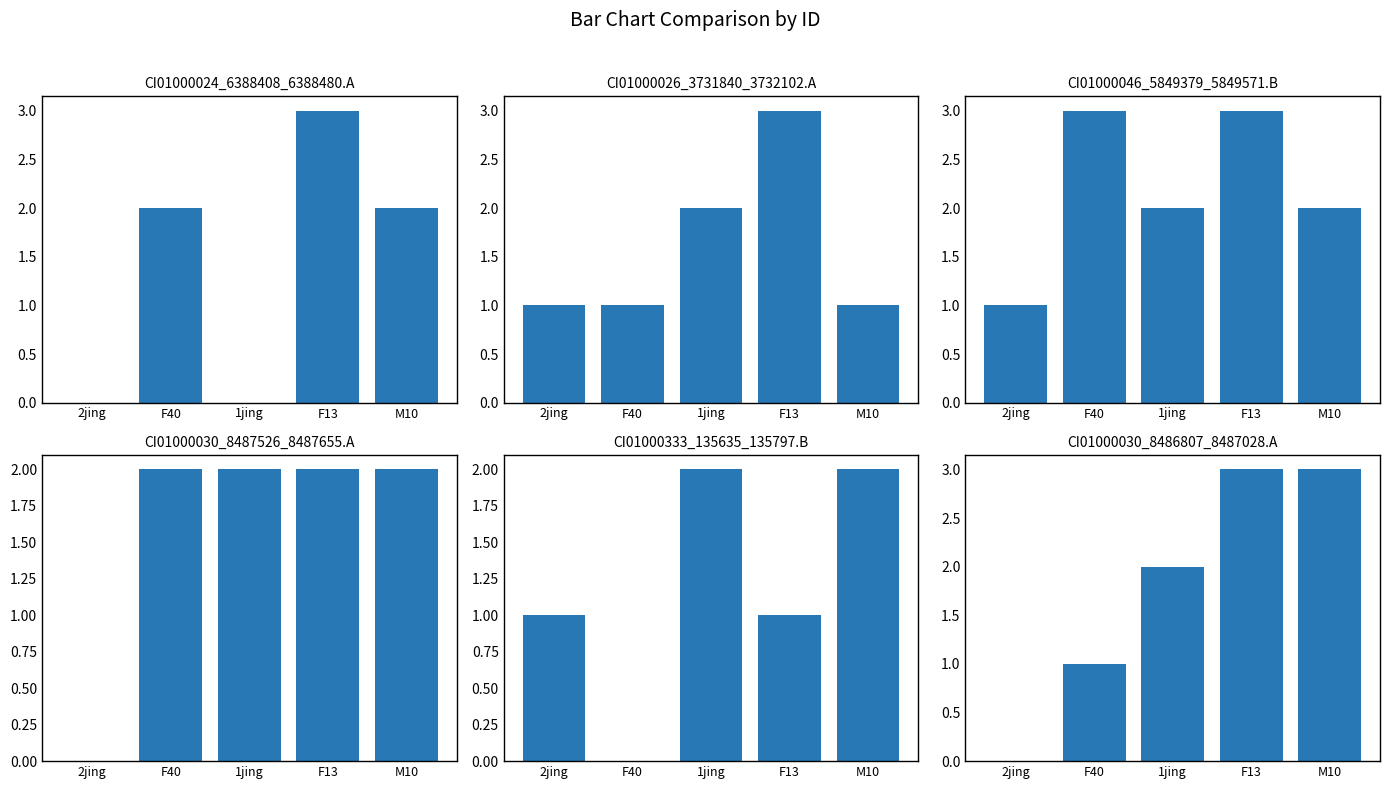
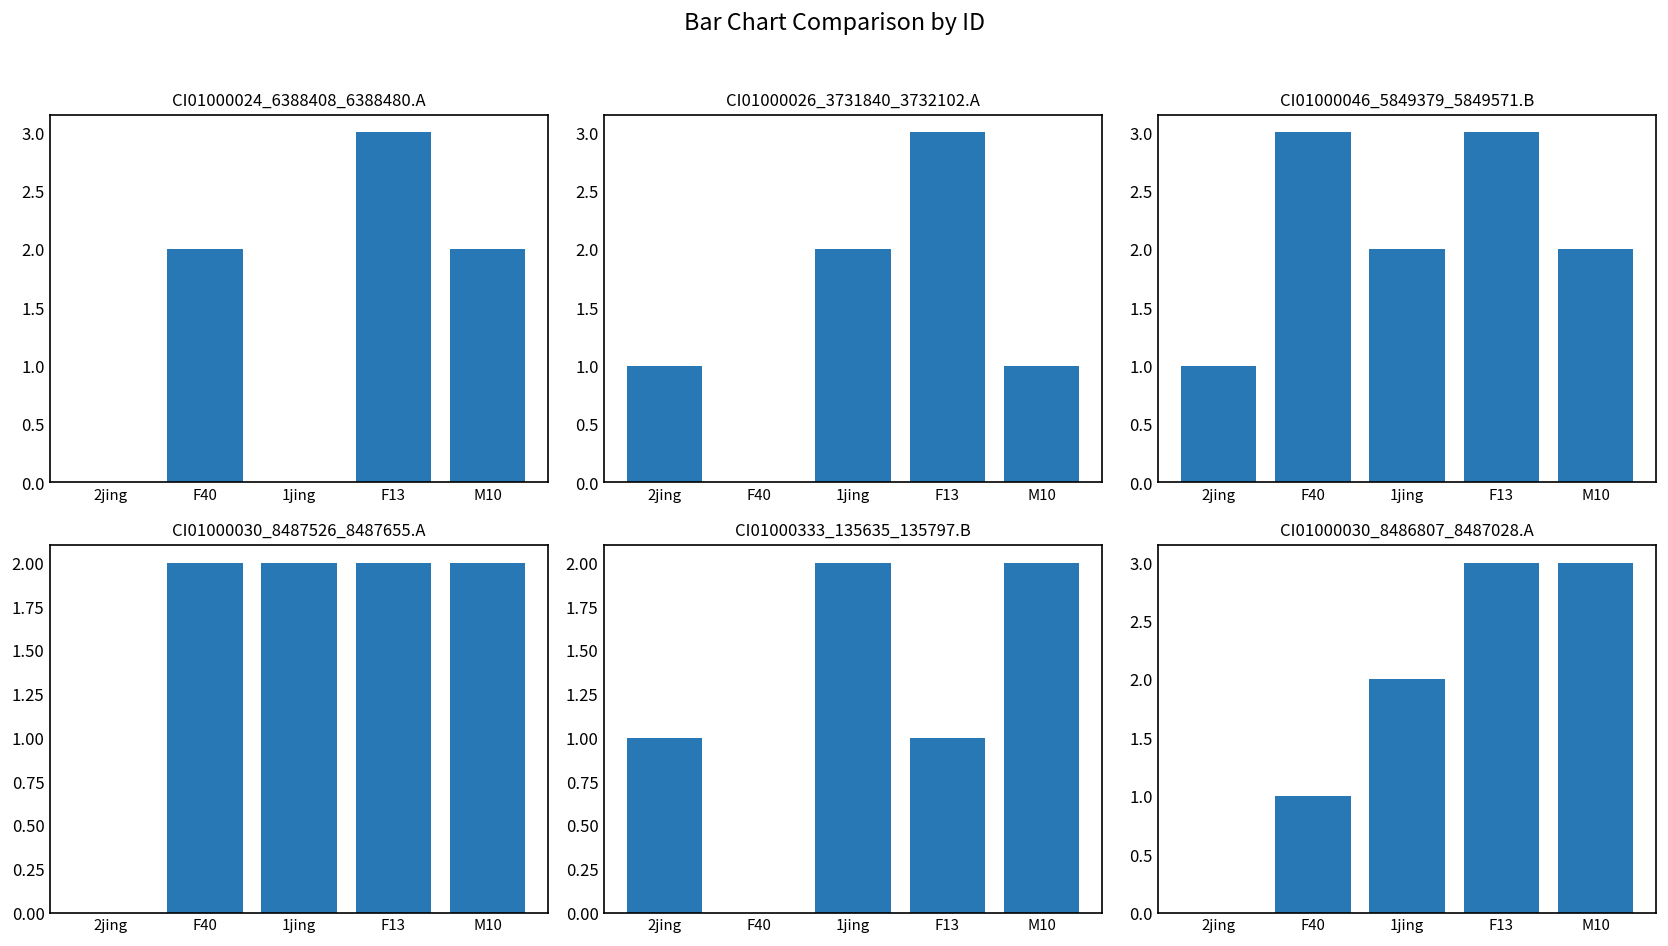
CI01000026_3731840_3732102.A, F40: 1 -> 0
